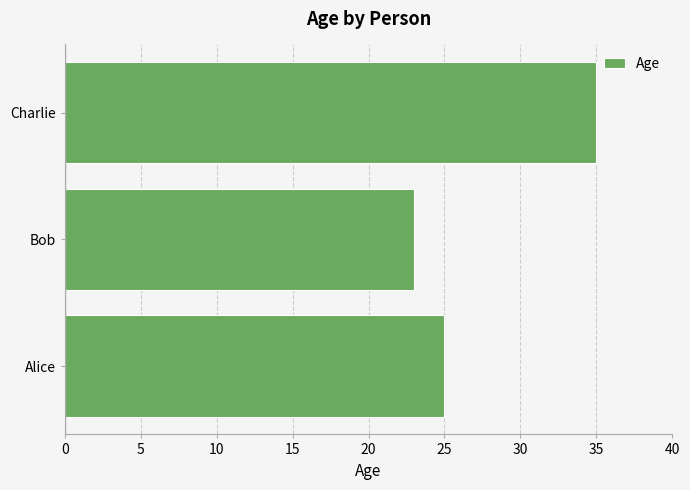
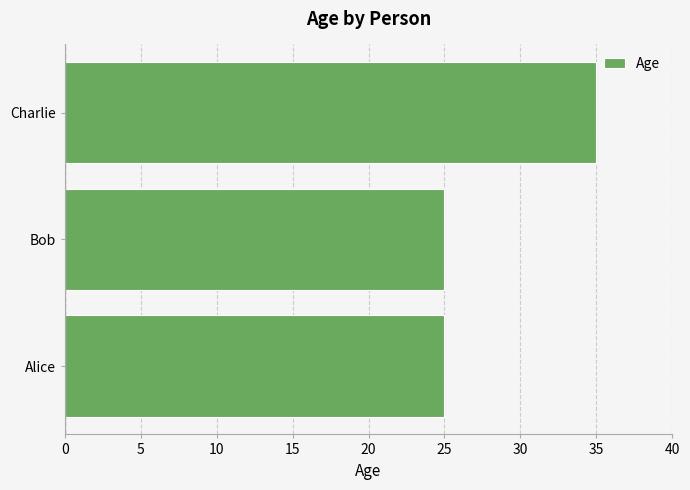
Bob: 23 -> 25
